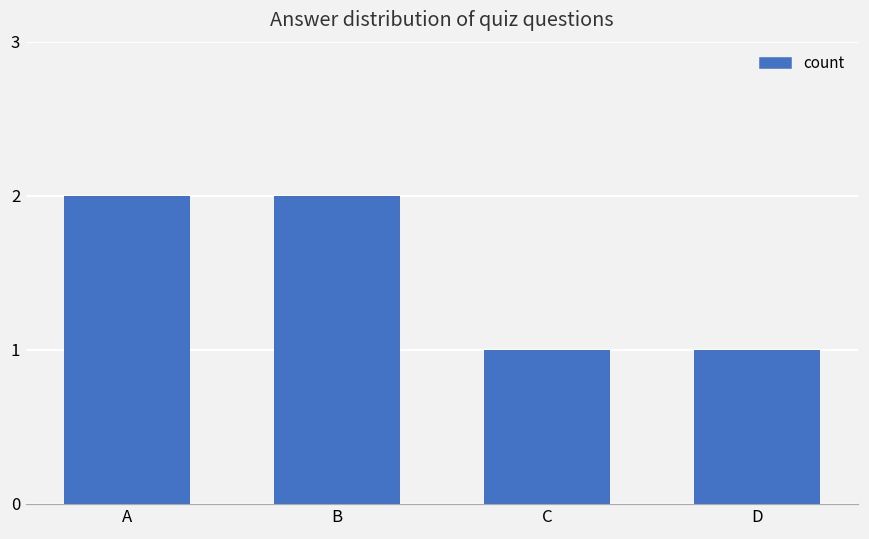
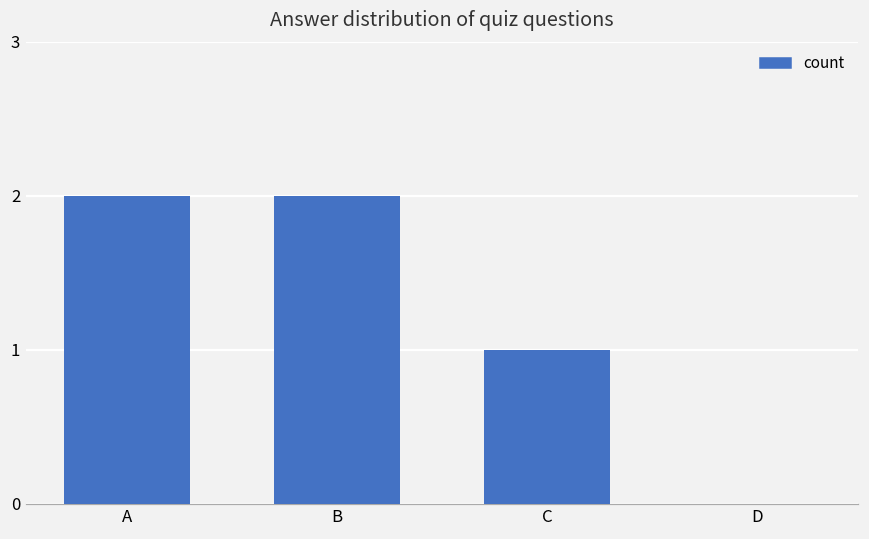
D: 1 -> 0
